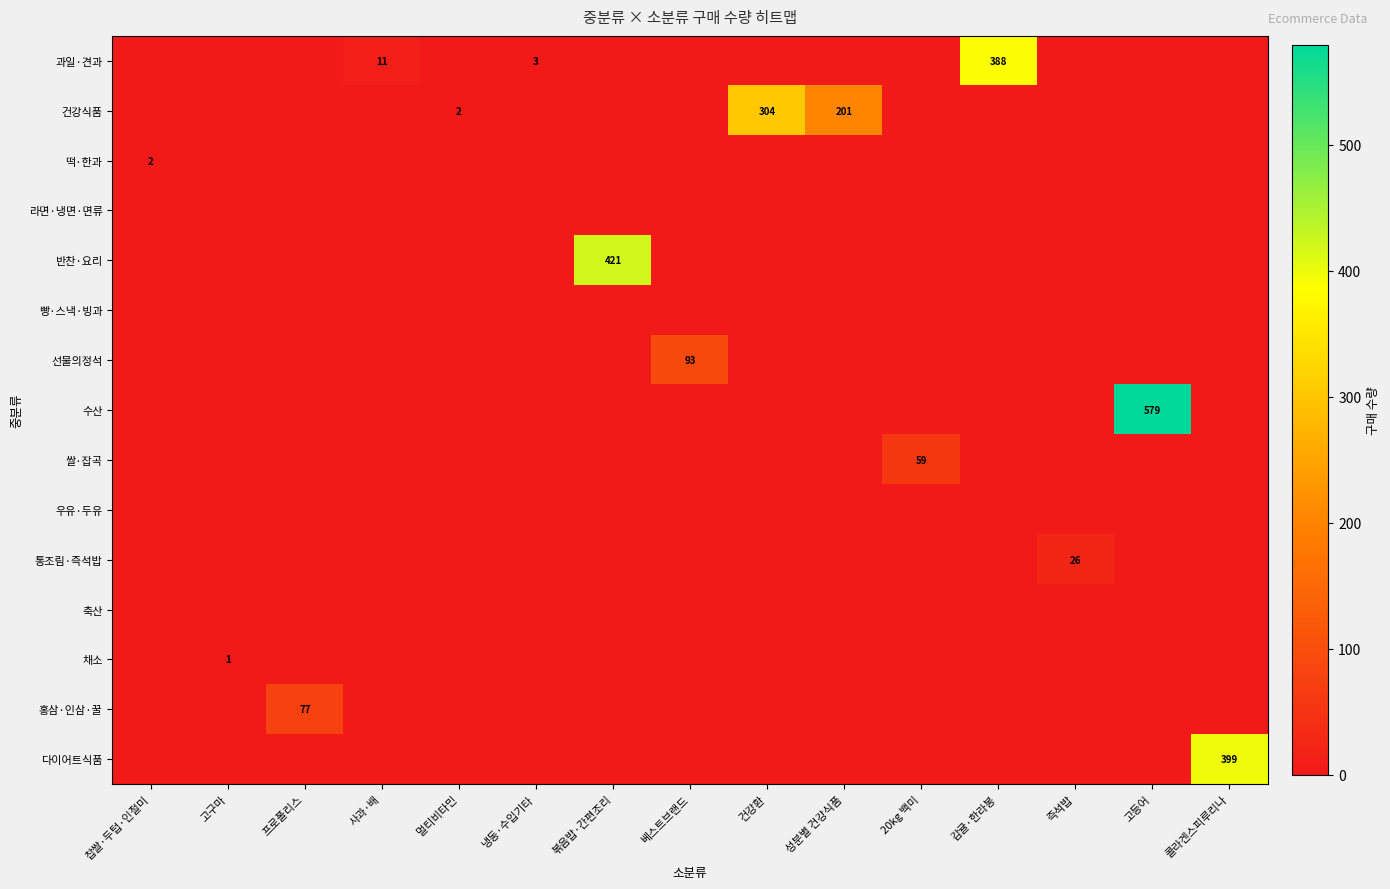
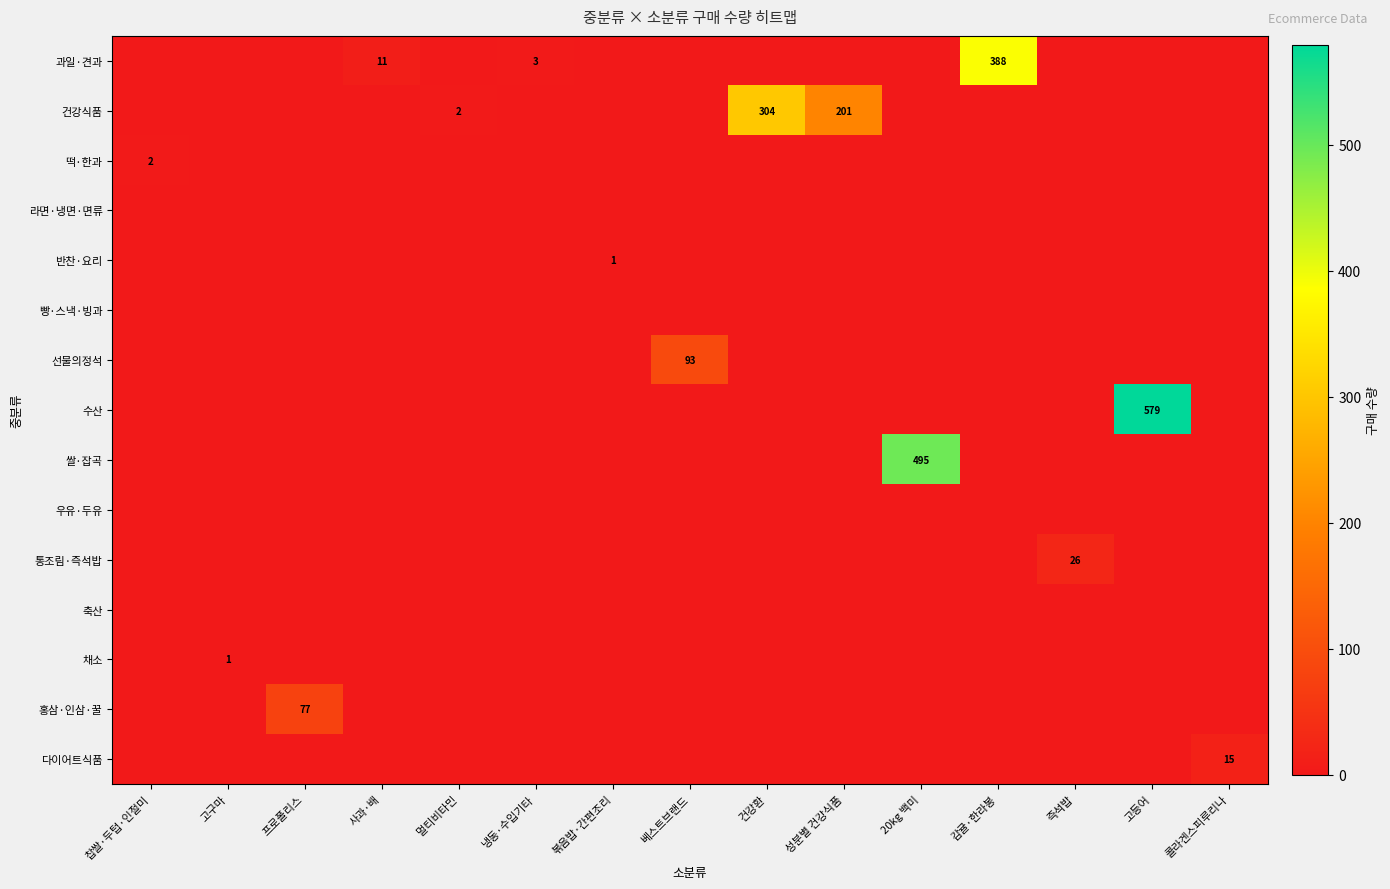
반찬·요리, 볶음밥·간편조리: 421 -> 1
쌀·잡곡, 20kg 백미: 59 -> 495
다이어트식품, 콜라겐스피루리나: 399 -> 15
